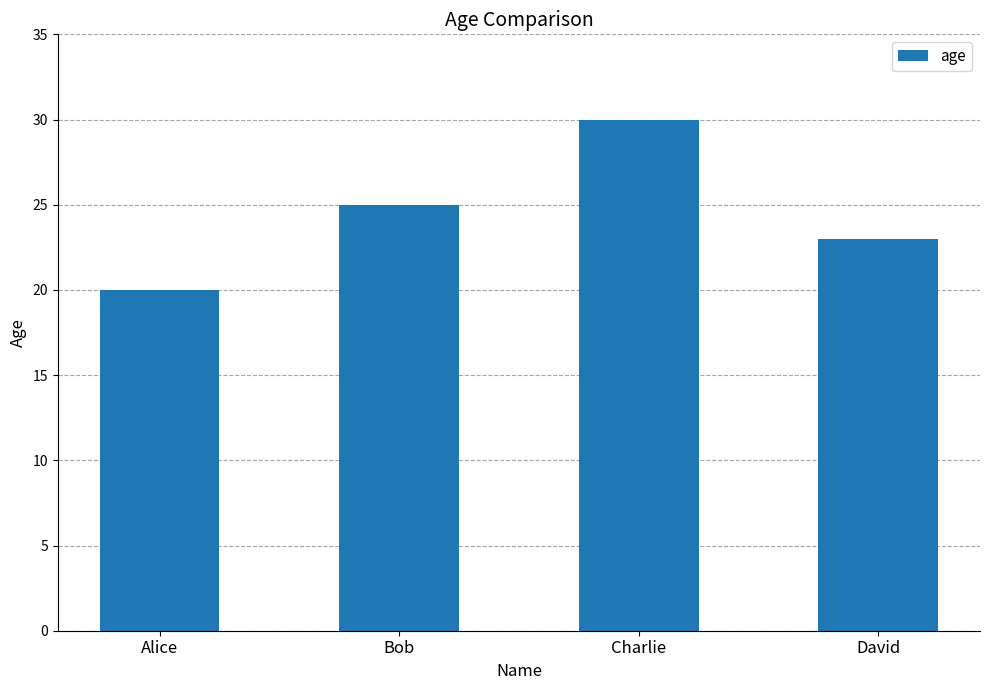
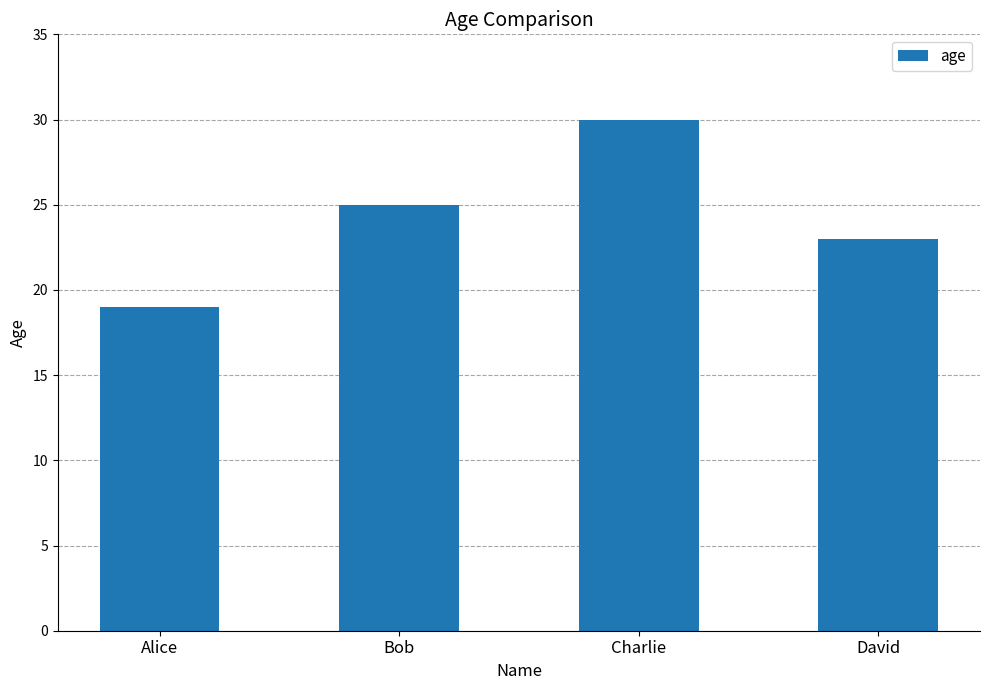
Alice: 20 -> 19
